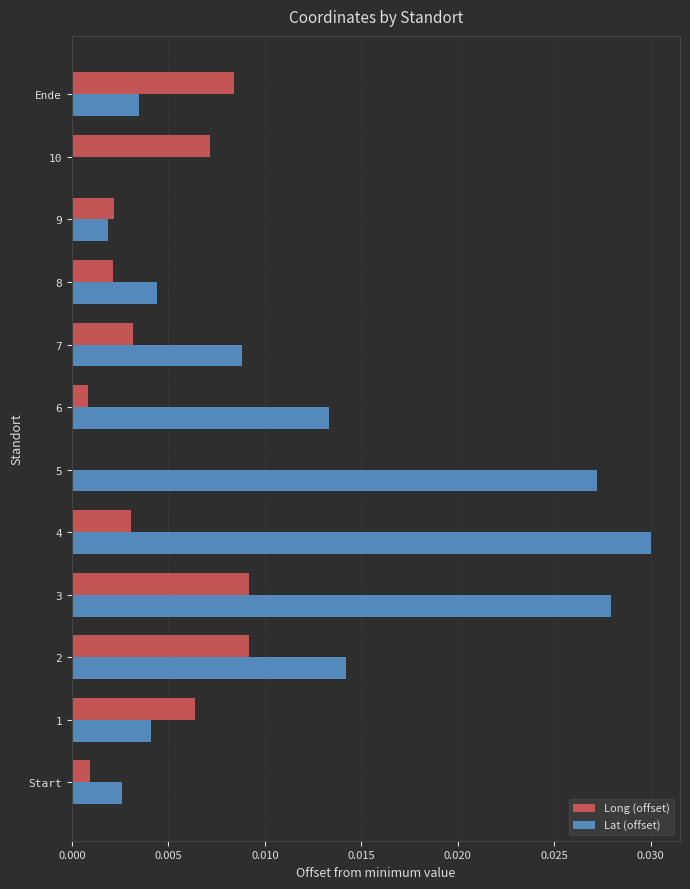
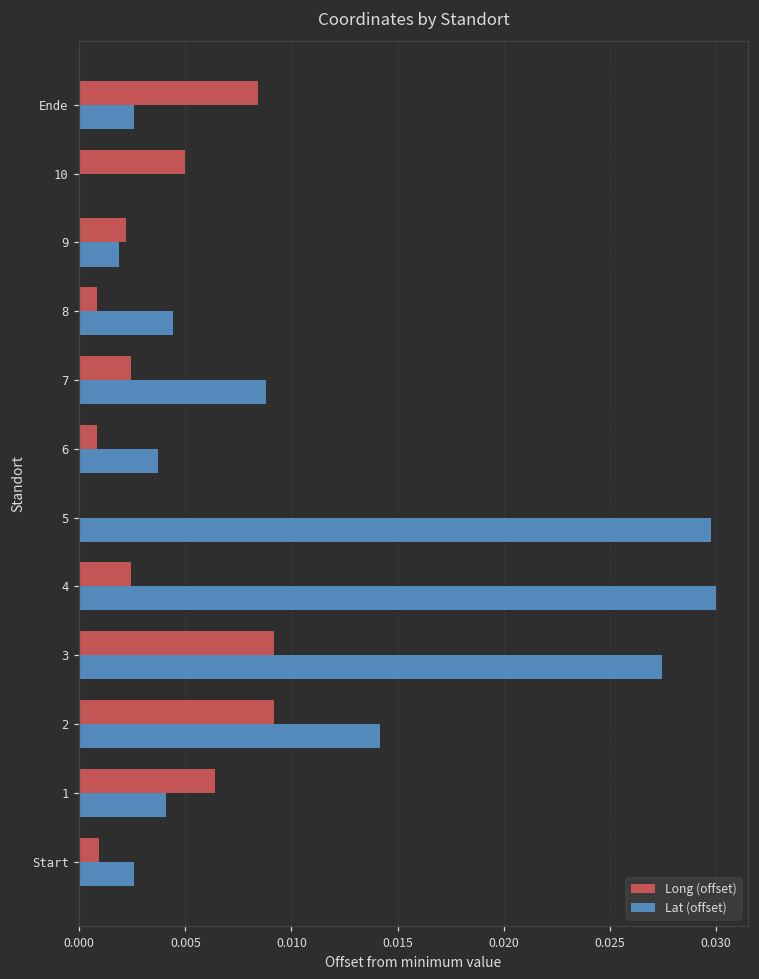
Lat (offset), Ende: 0.0035 -> 0.0026
Long (offset), 10: 0.0072 -> 0.0050
Long (offset), 8: 0.0021 -> 0.0008
Long (offset), 7: 0.0031 -> 0.0024
Lat (offset), 6: 0.0133 -> 0.0037
Lat (offset), 5: 0.0272 -> 0.0298
Long (offset), 4: 0.0031 -> 0.0024
Lat (offset), 3: 0.0279 -> 0.0275
